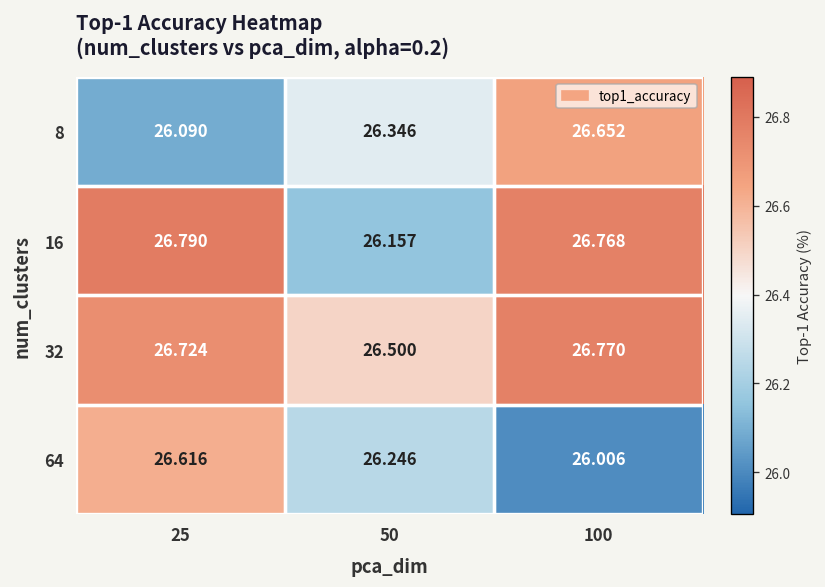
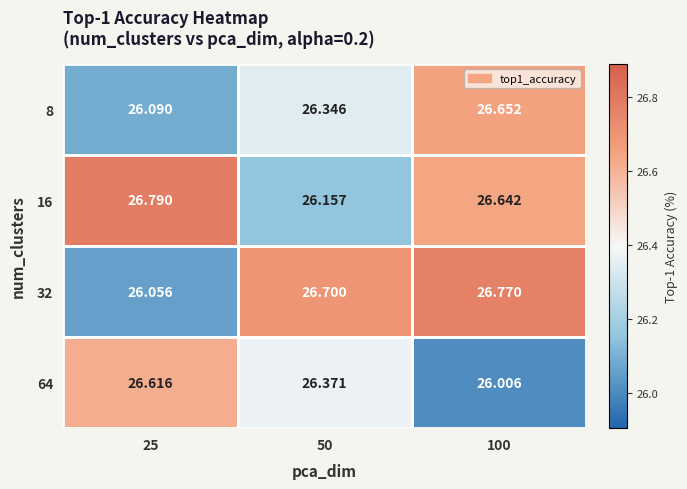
16, 100: 26.768 -> 26.642
32, 25: 26.724 -> 26.056
32, 50: 26.500 -> 26.700
64, 50: 26.246 -> 26.371
